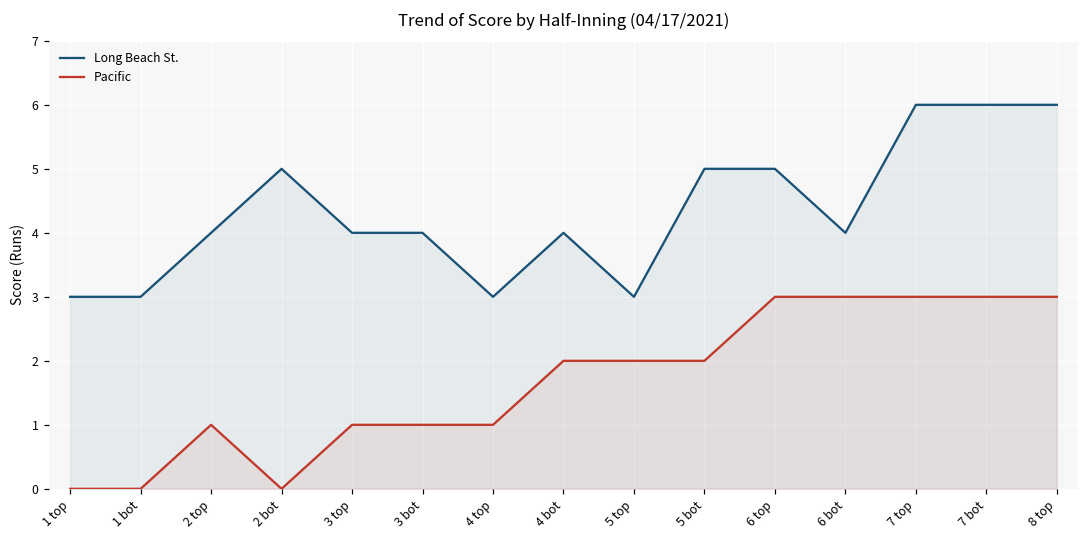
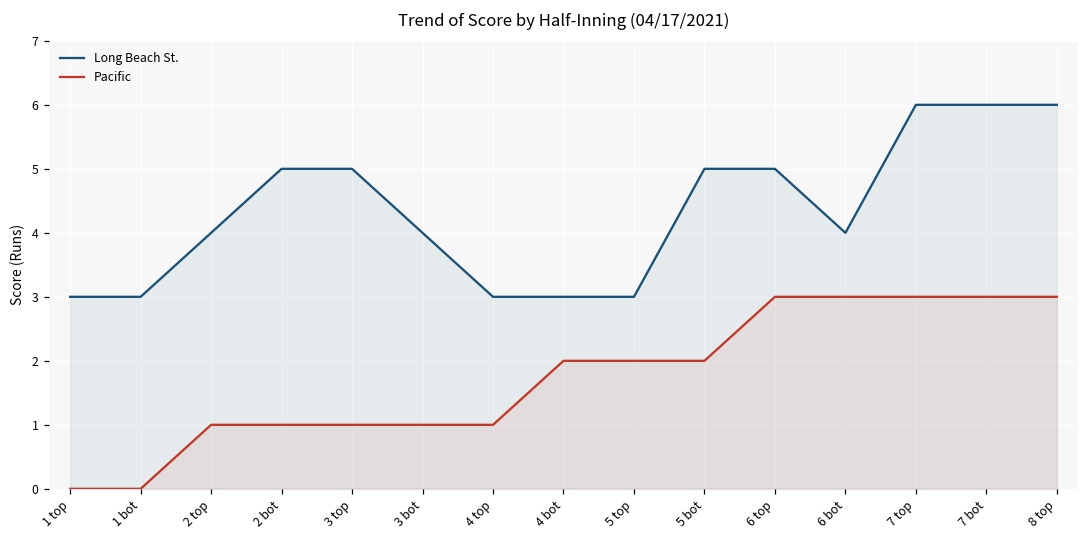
Pacific, 2 bot: 0 -> 1
Long Beach St., 3 top: 4 -> 5
Long Beach St., 4 bot: 4 -> 3
